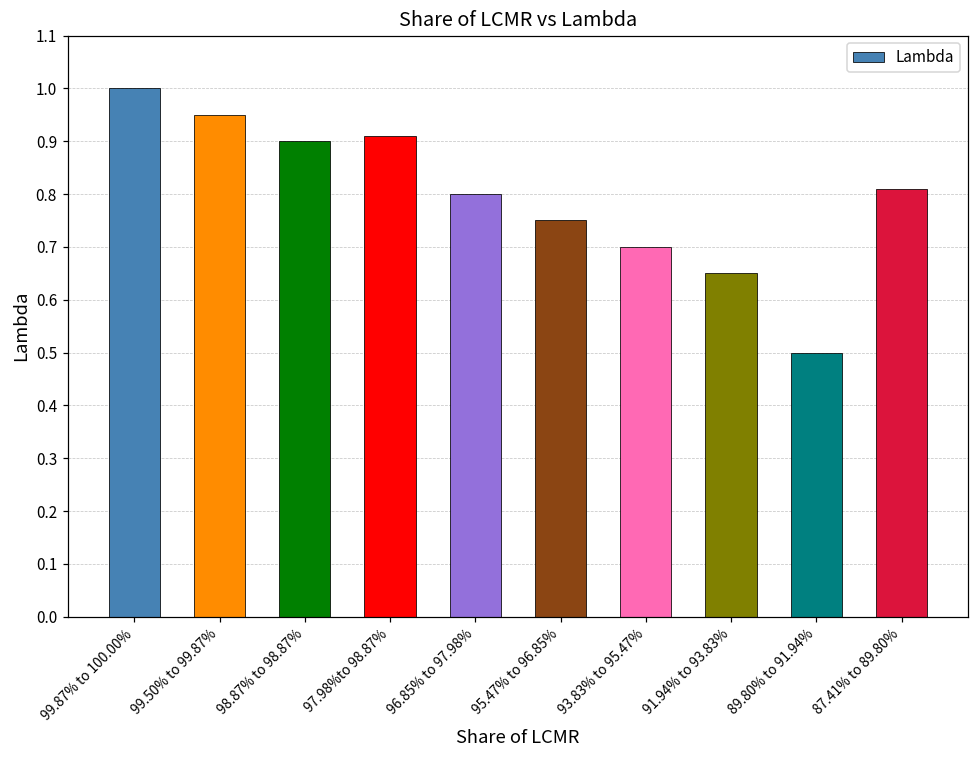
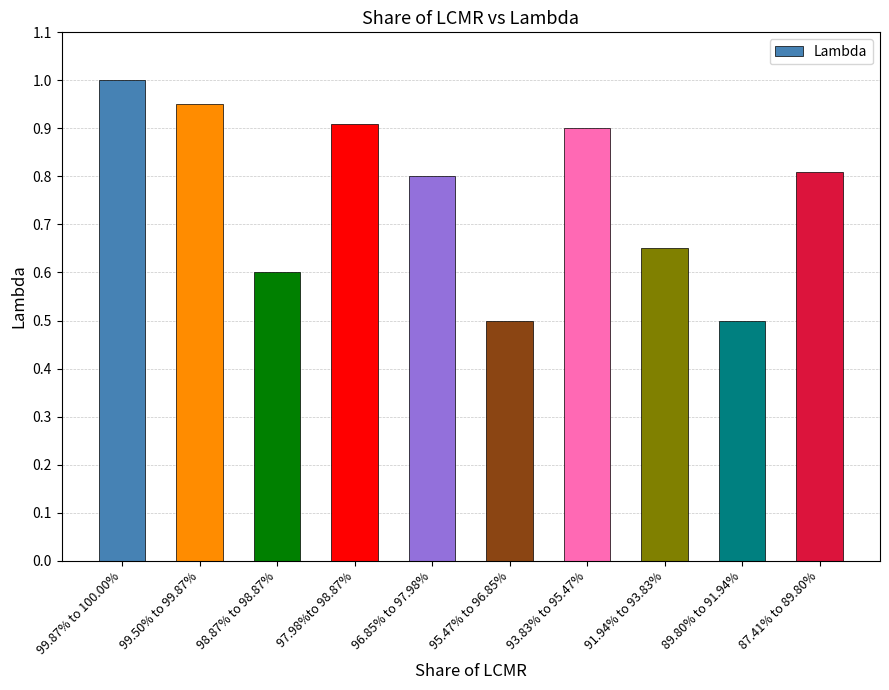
98.87% to 98.87%: 0.9 -> 0.6
95.47% to 96.85%: 0.75 -> 0.50
93.83% to 95.47%: 0.7 -> 0.9
